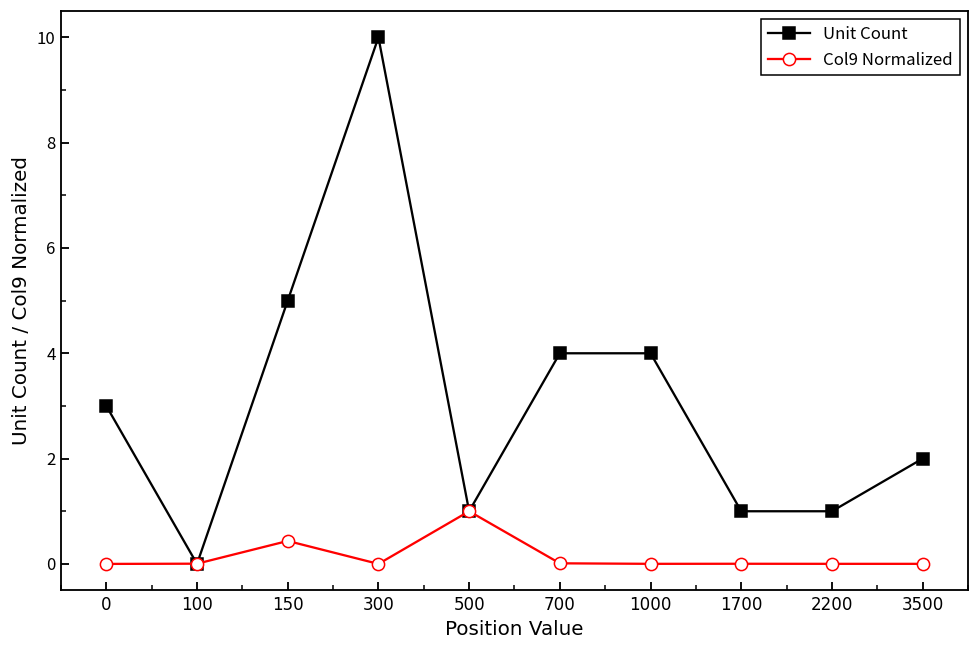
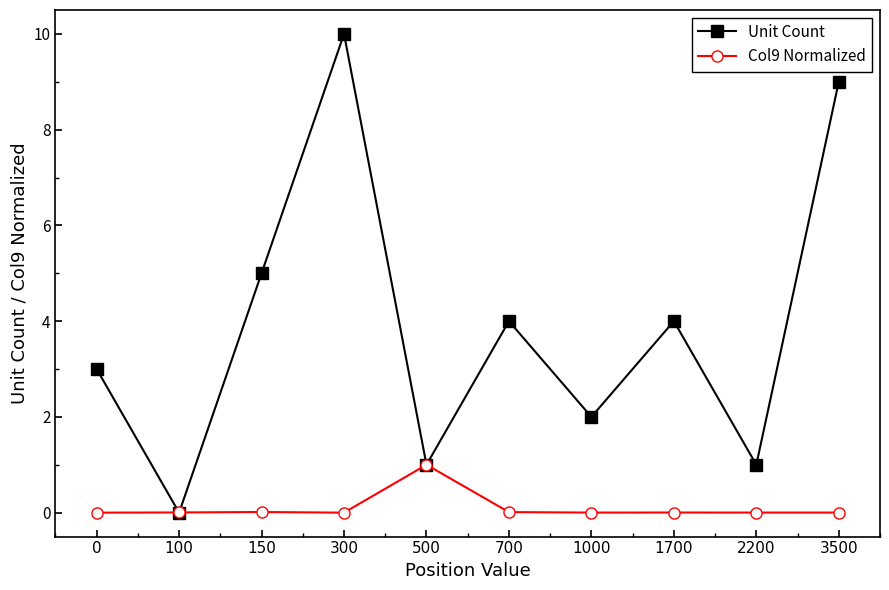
Col9 Normalized, 150: 0.4 -> 0.0
Unit Count, 1000: 4 -> 2
Unit Count, 1700: 1 -> 4
Unit Count, 3500: 2 -> 9
